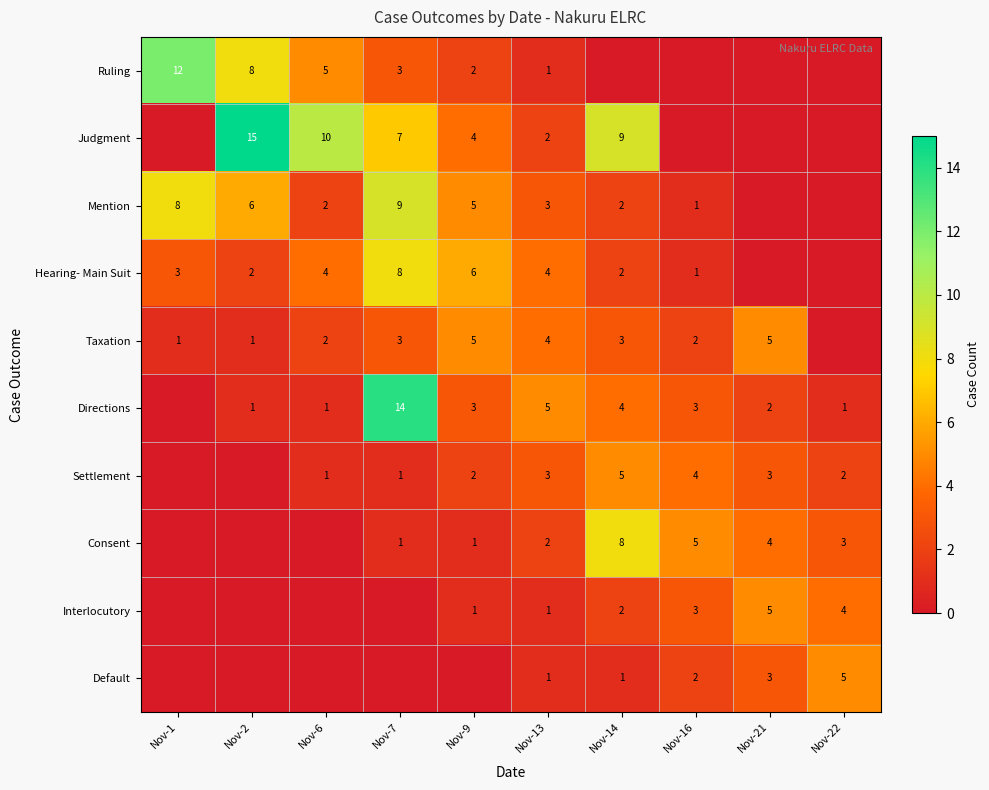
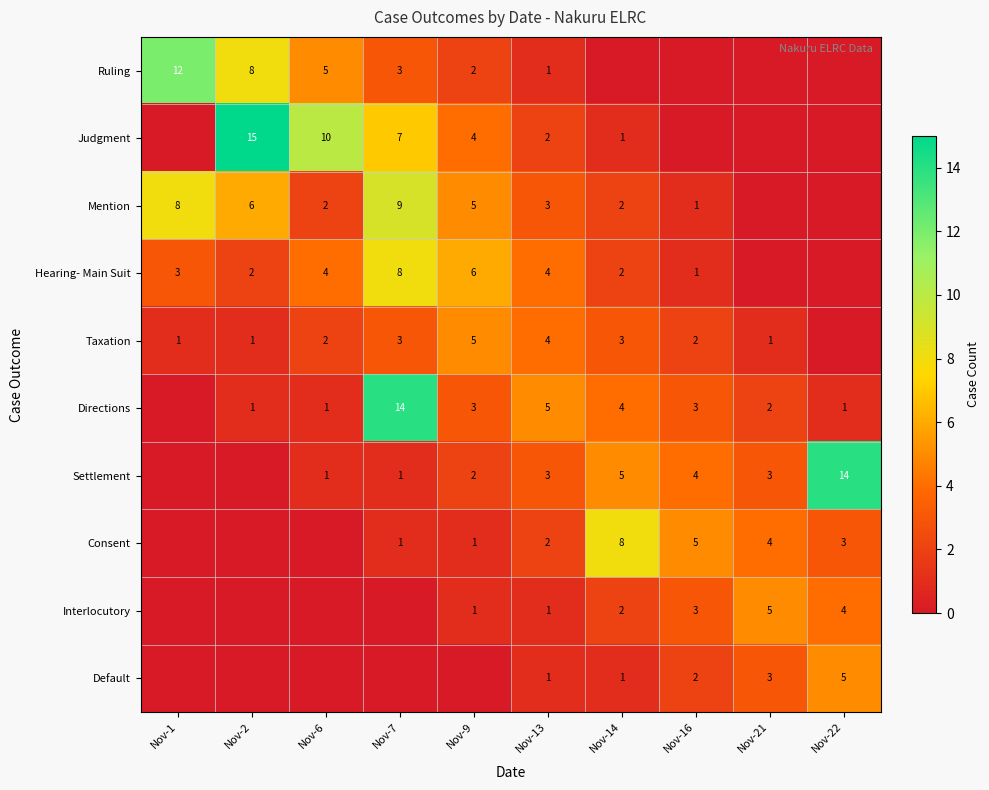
Judgment, Nov-14: 9 -> 1
Taxation, Nov-21: 5 -> 1
Settlement, Nov-22: 2 -> 14
